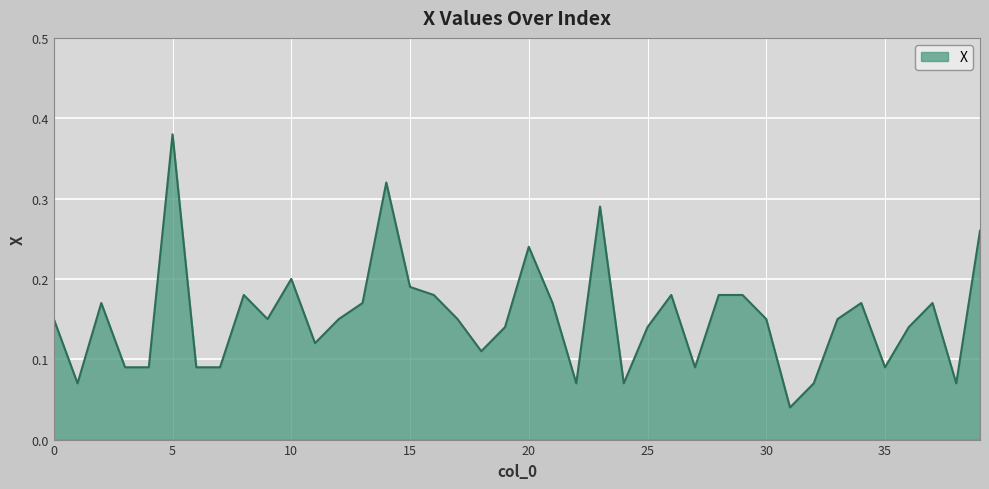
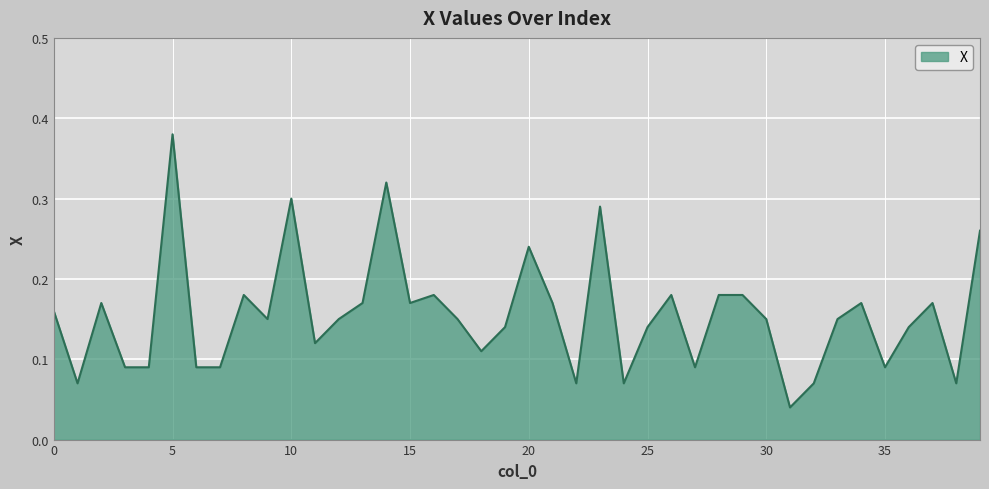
0: 0.15 -> 0.16
10: 0.2 -> 0.3
15: 0.19 -> 0.17
